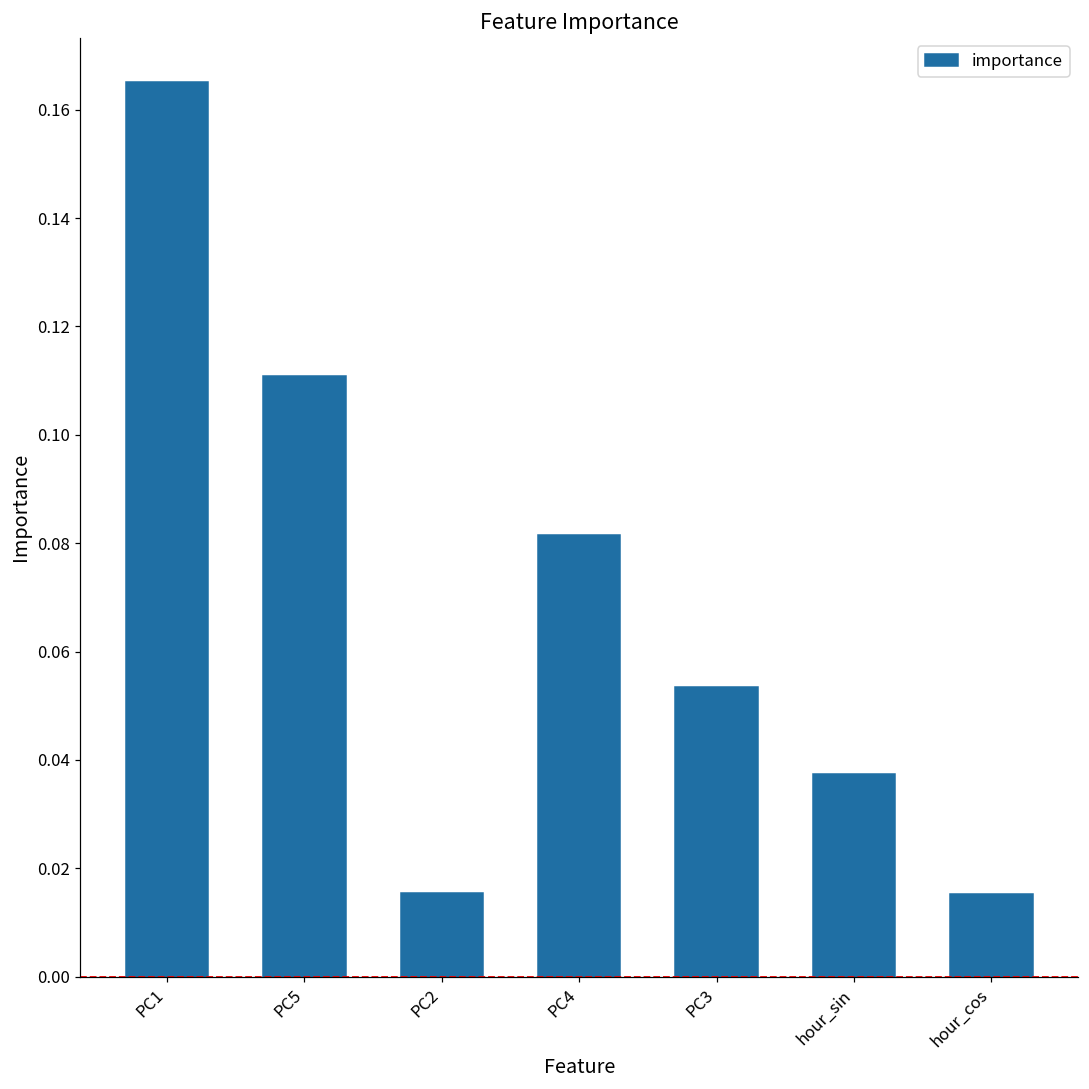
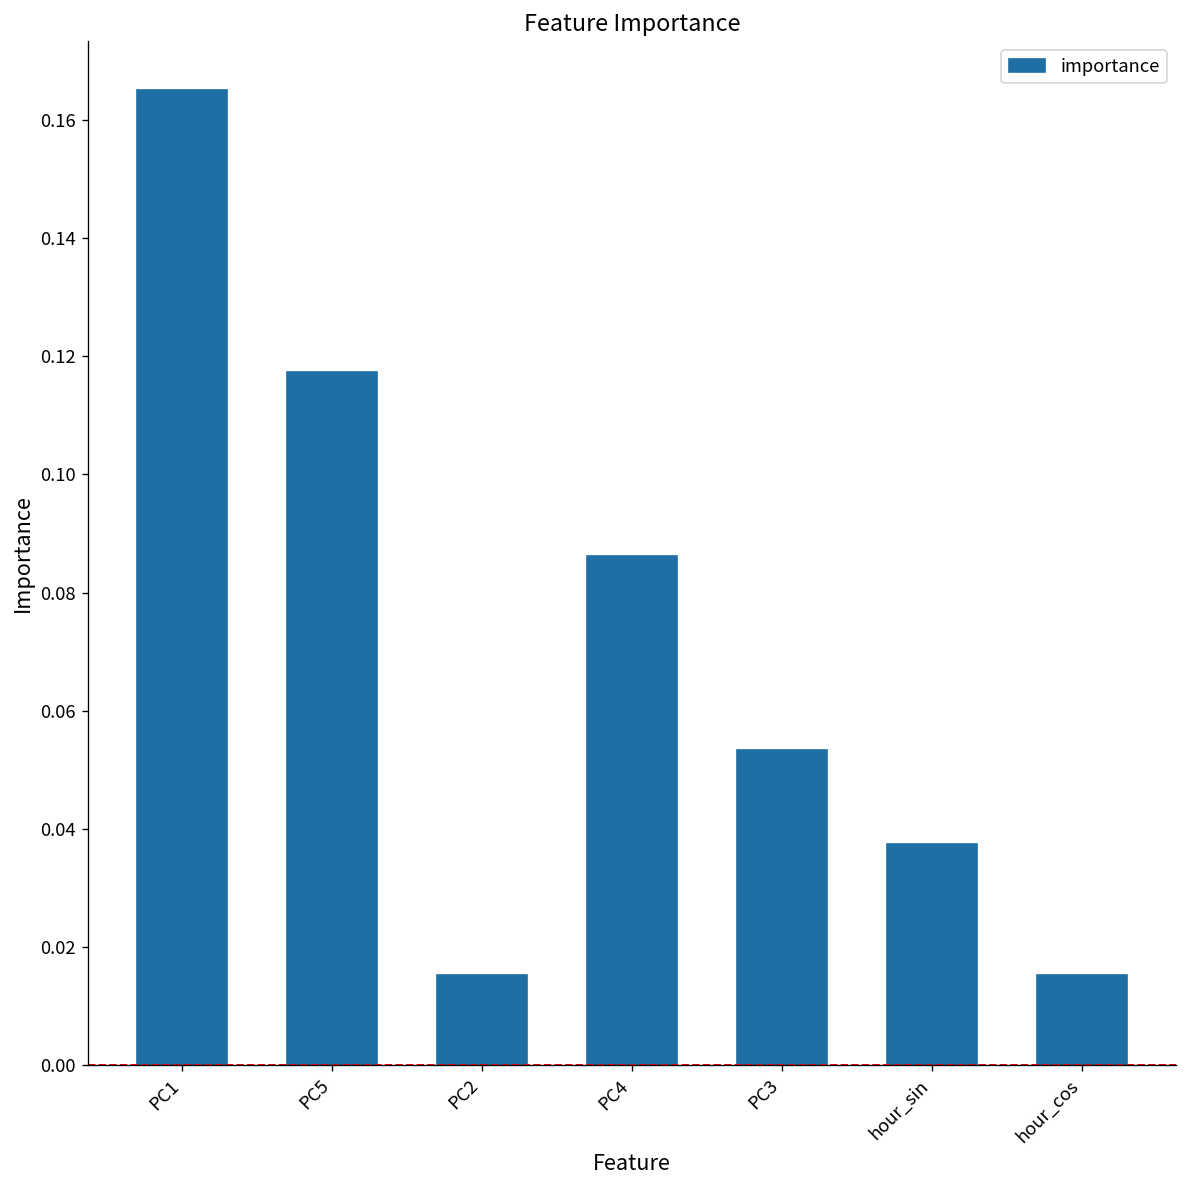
PC5: 0.111 -> 0.117
PC4: 0.082 -> 0.086
